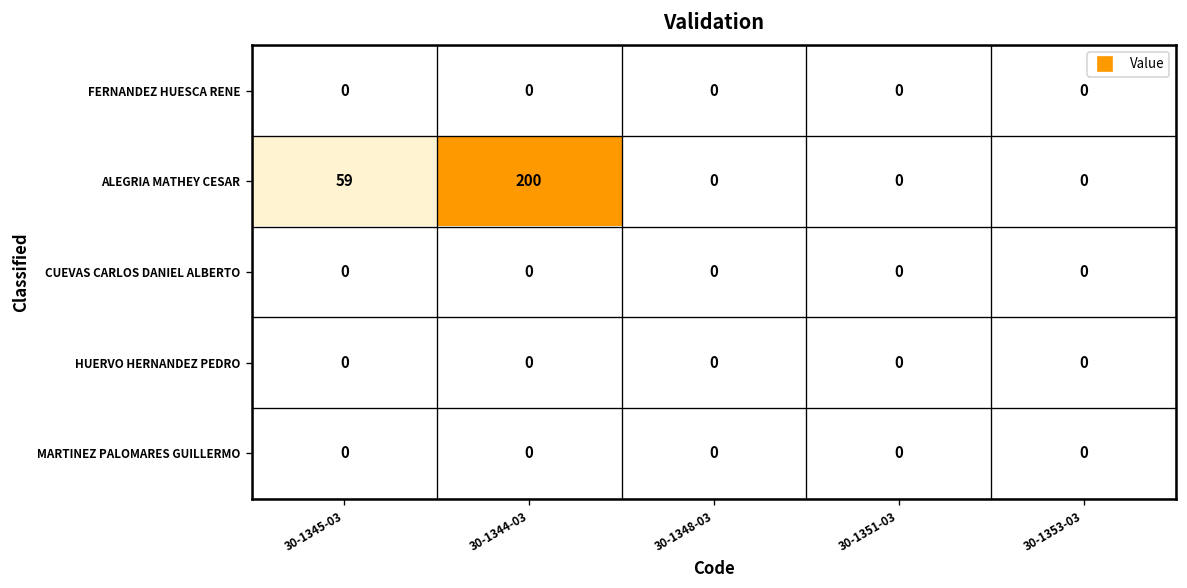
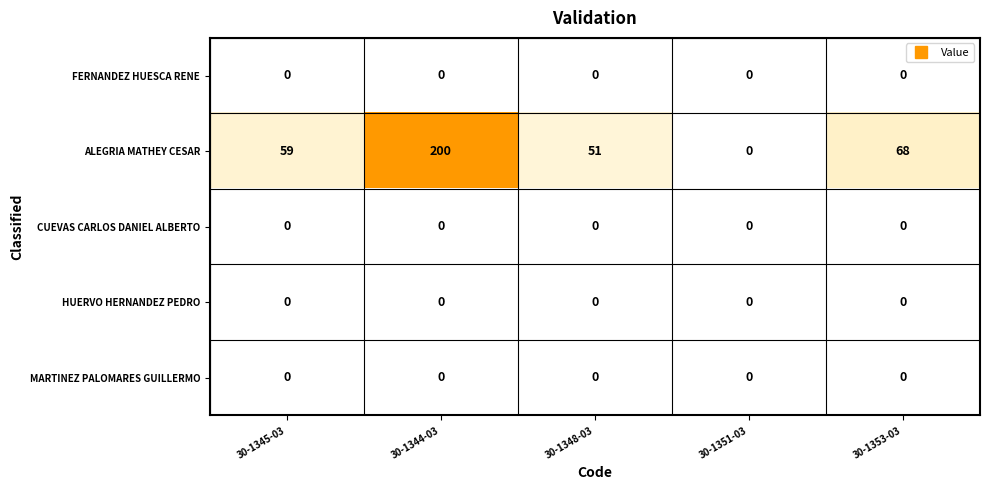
ALEGRIA MATHEY CESAR, 30-1348-03: 0 -> 51
ALEGRIA MATHEY CESAR, 30-1353-03: 0 -> 68
